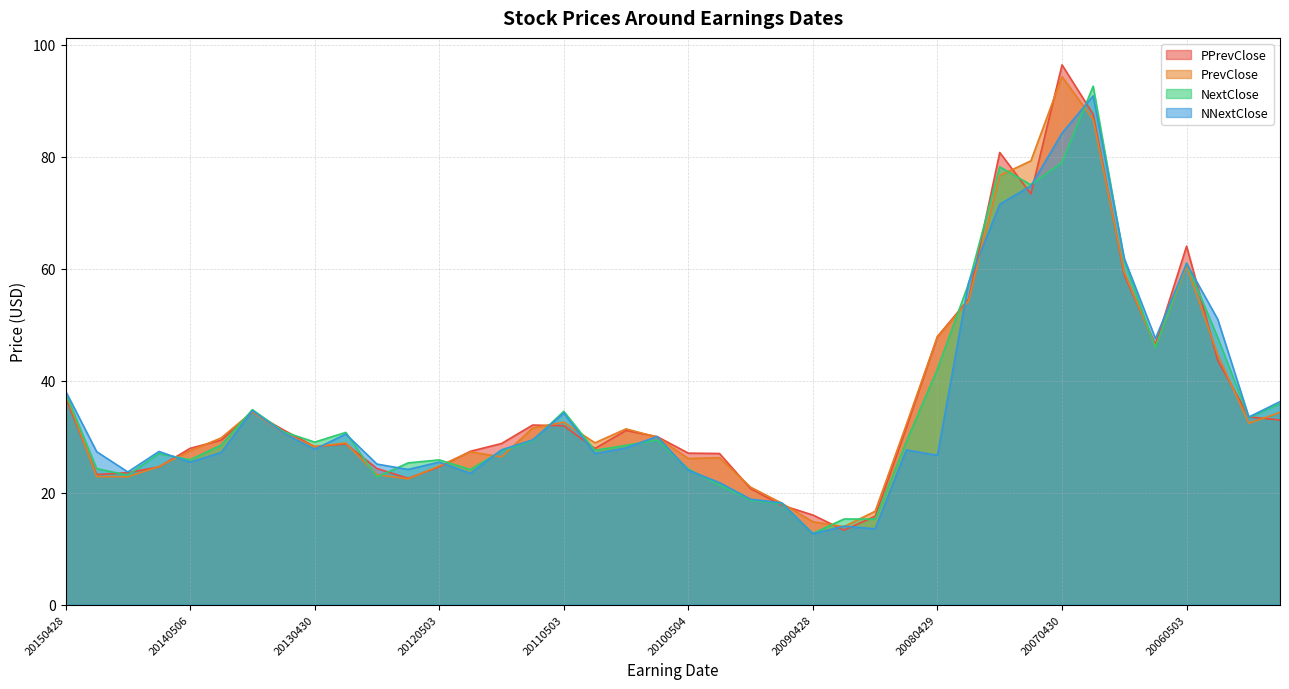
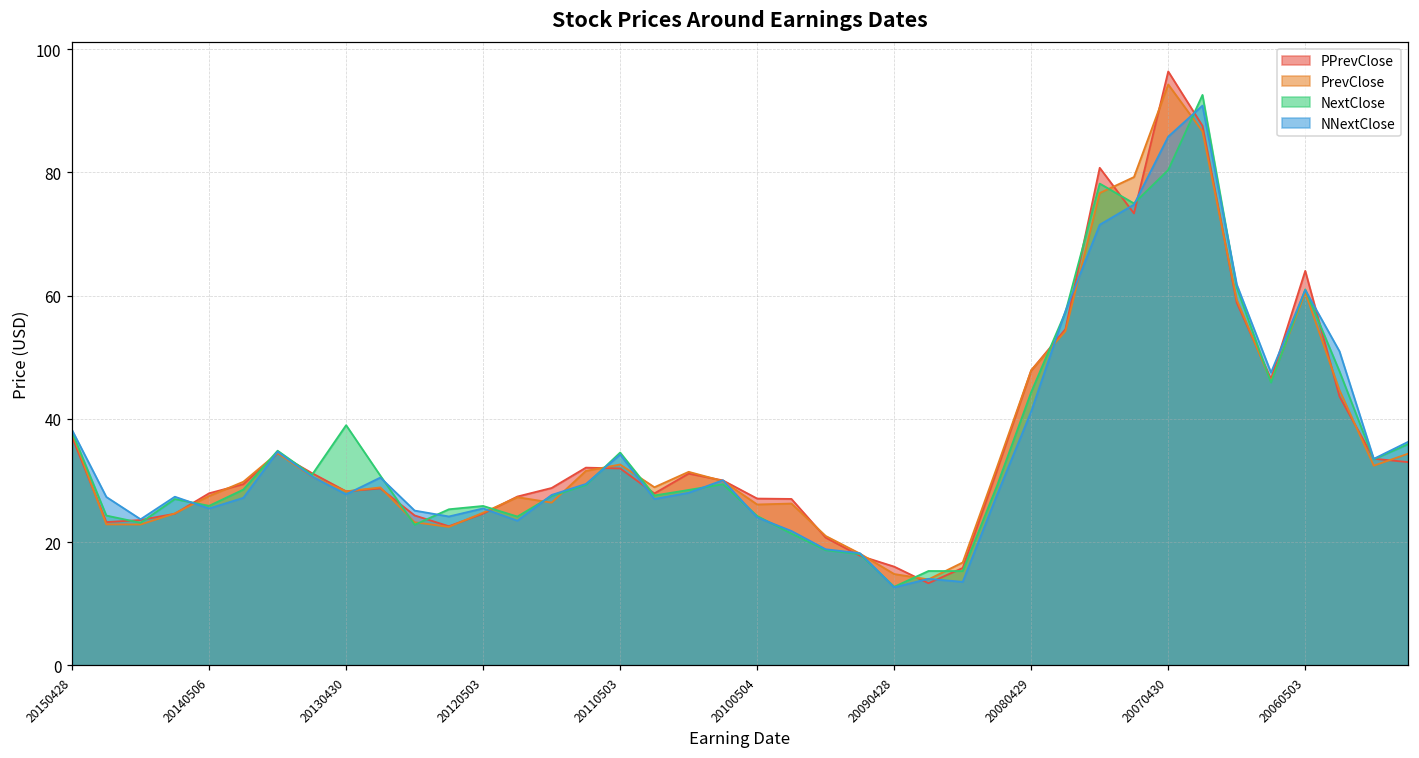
NextClose, 20130430: 29 -> 39
NextClose, 20080429: 42 -> 44
NNextClose, 20080429: 27 -> 41
NextClose, 20070430: 79 -> 80
NNextClose, 20070430: 84 -> 86
